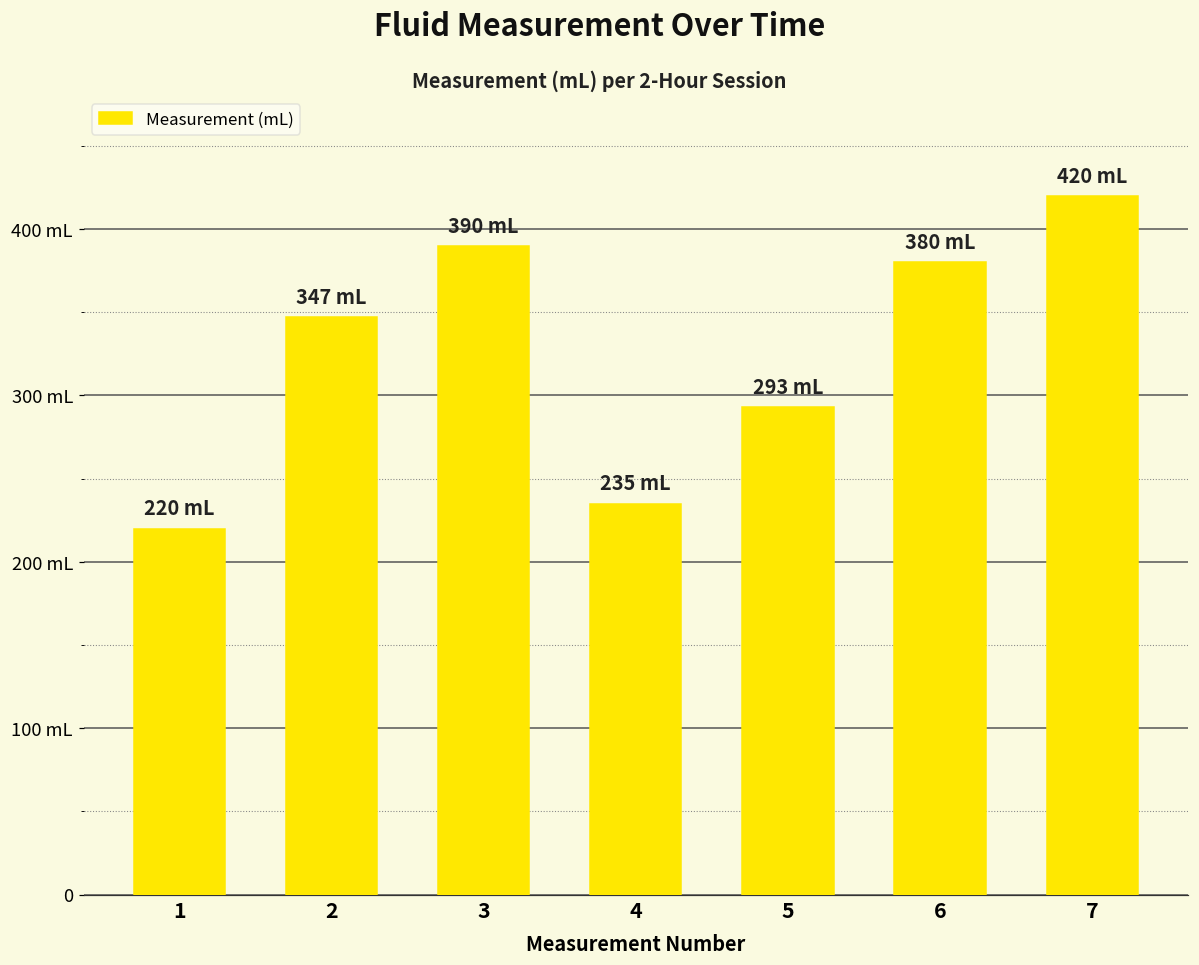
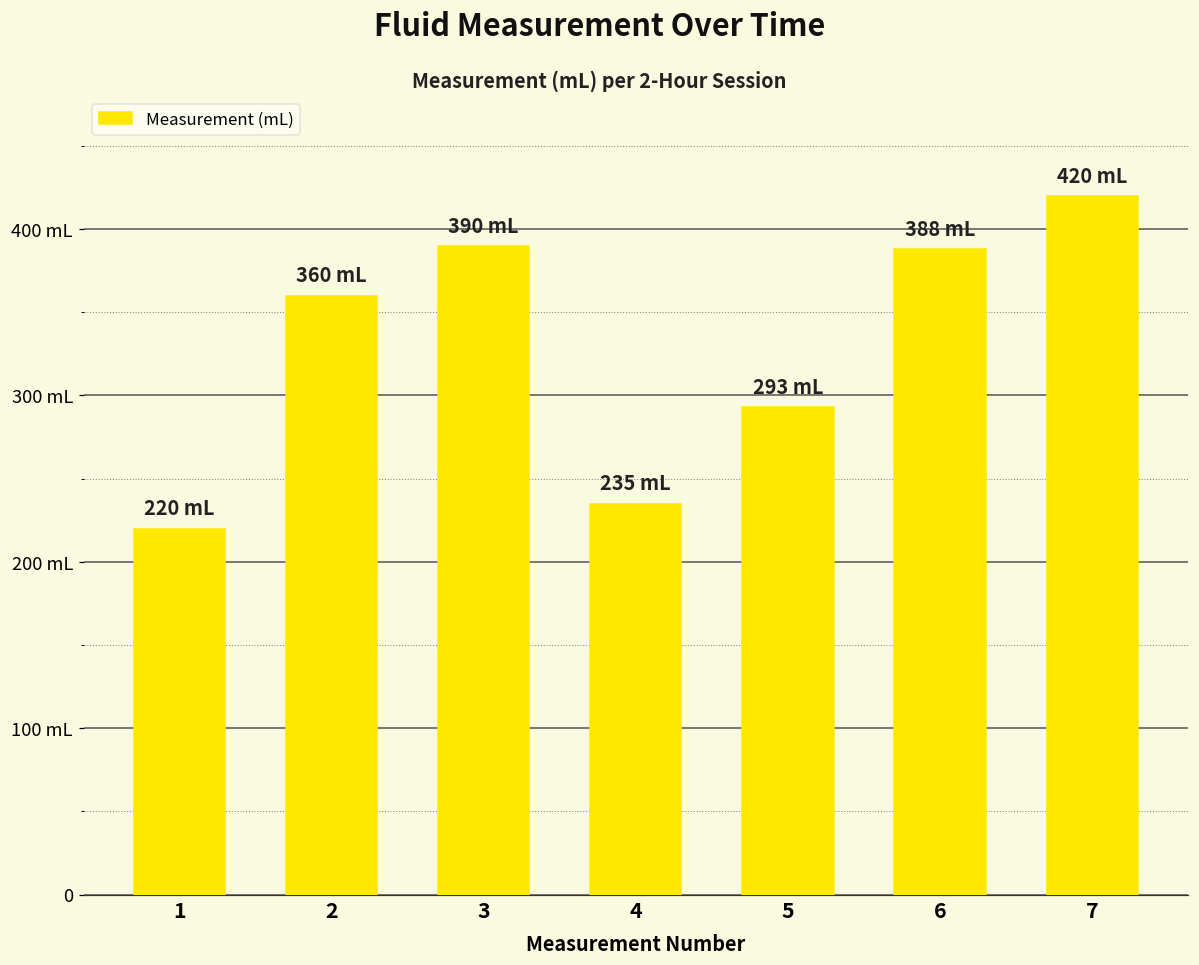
2: 347 -> 360
6: 380 -> 388
